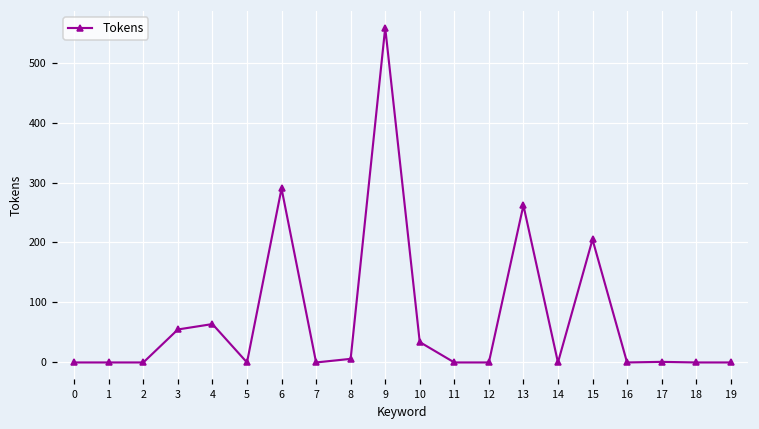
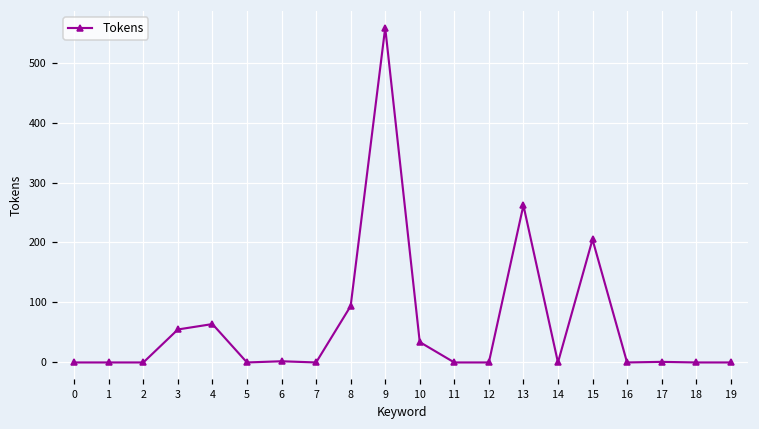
6: 290 -> 0
8: 10 -> 90
